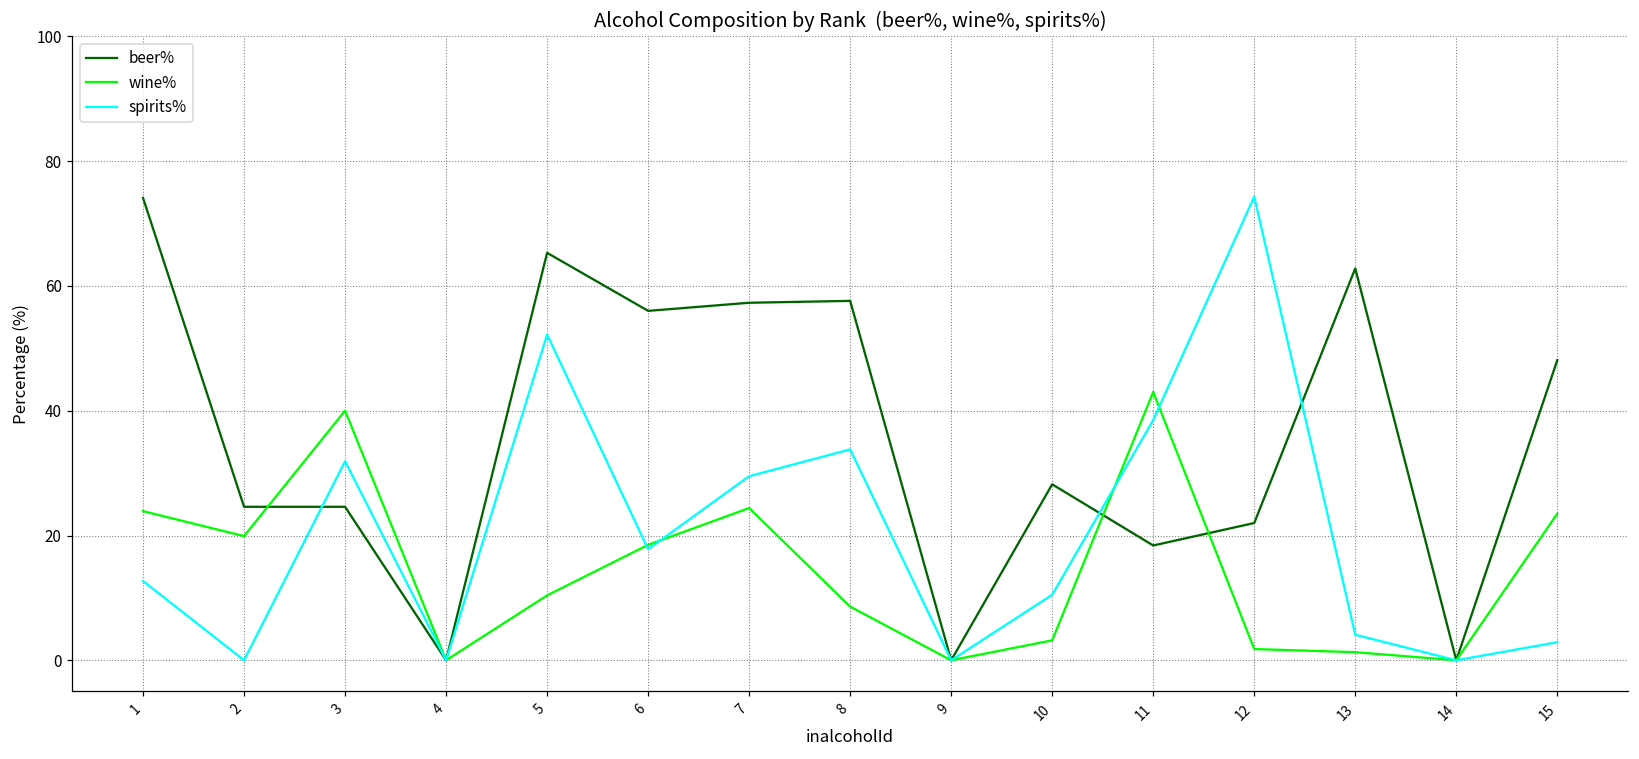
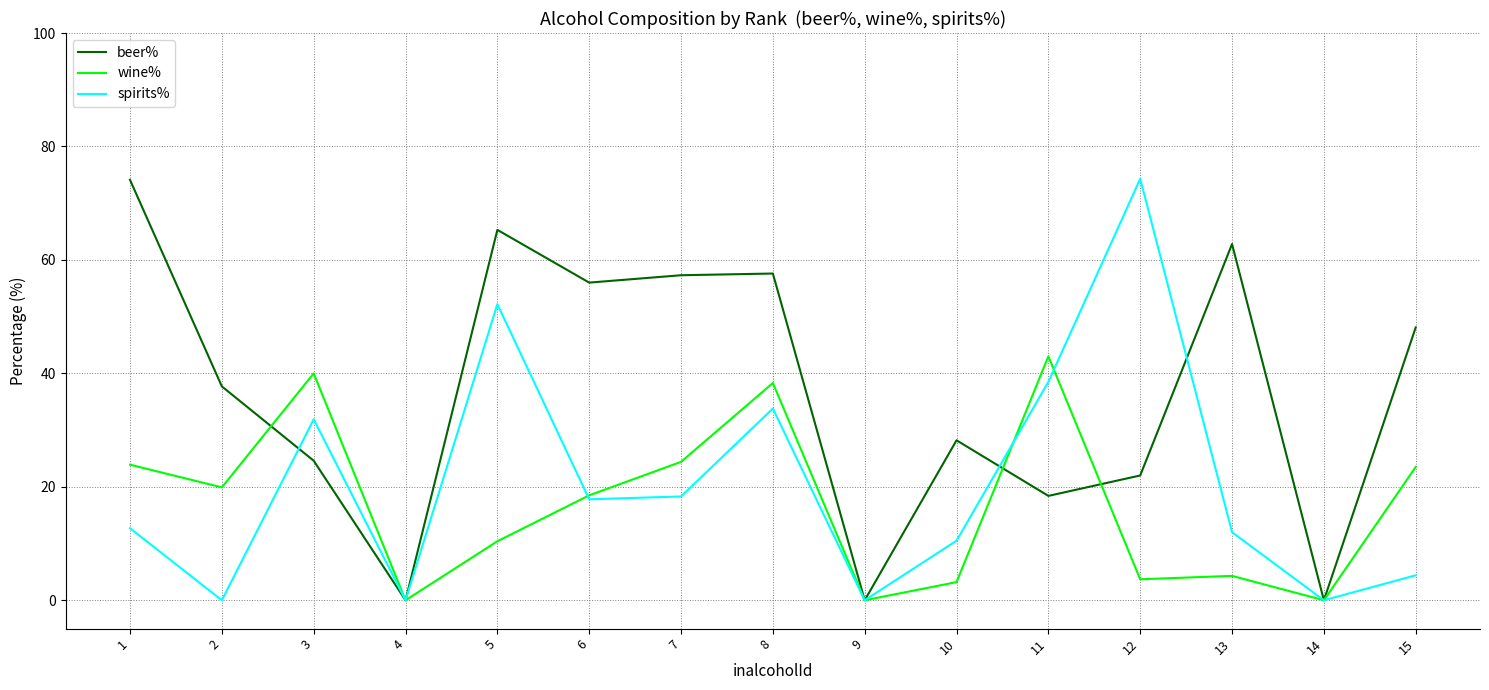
beer%, 2: 25 -> 38
spirits%, 7: 30 -> 18
wine%, 8: 9 -> 38
wine%, 12: 2 -> 4
wine%, 13: 1 -> 4
spirits%, 13: 4 -> 12
spirits%, 15: 3 -> 4
